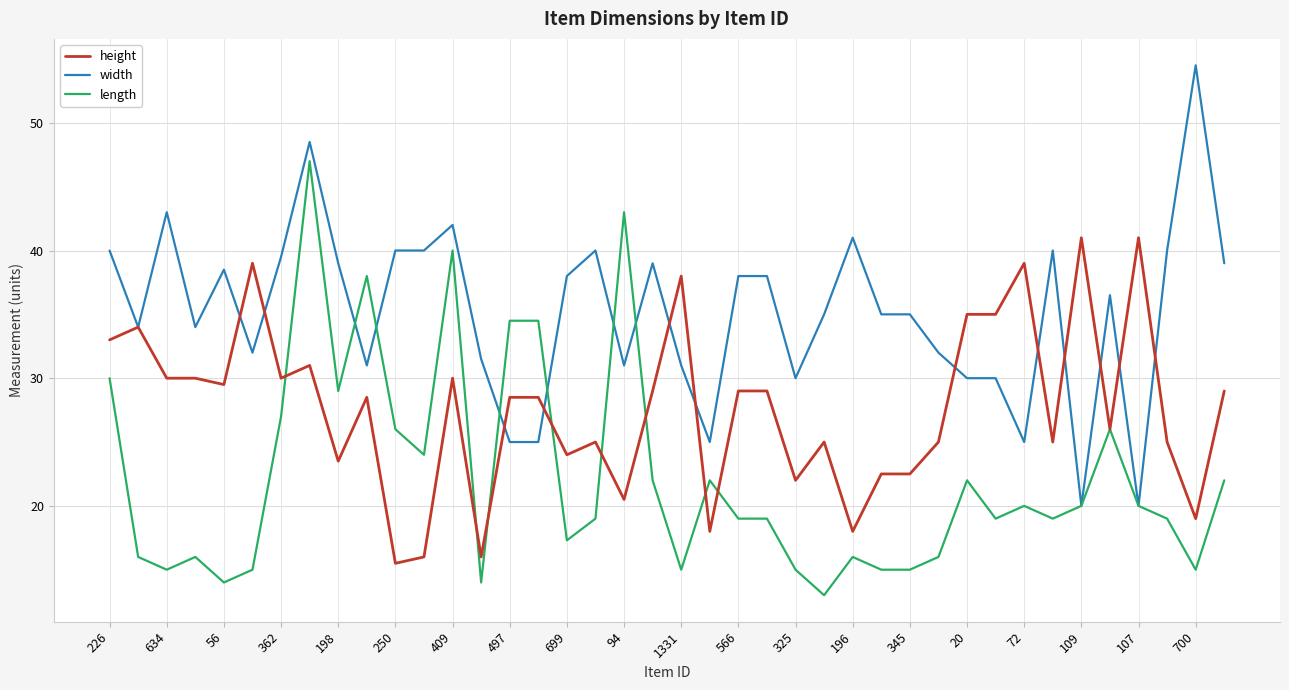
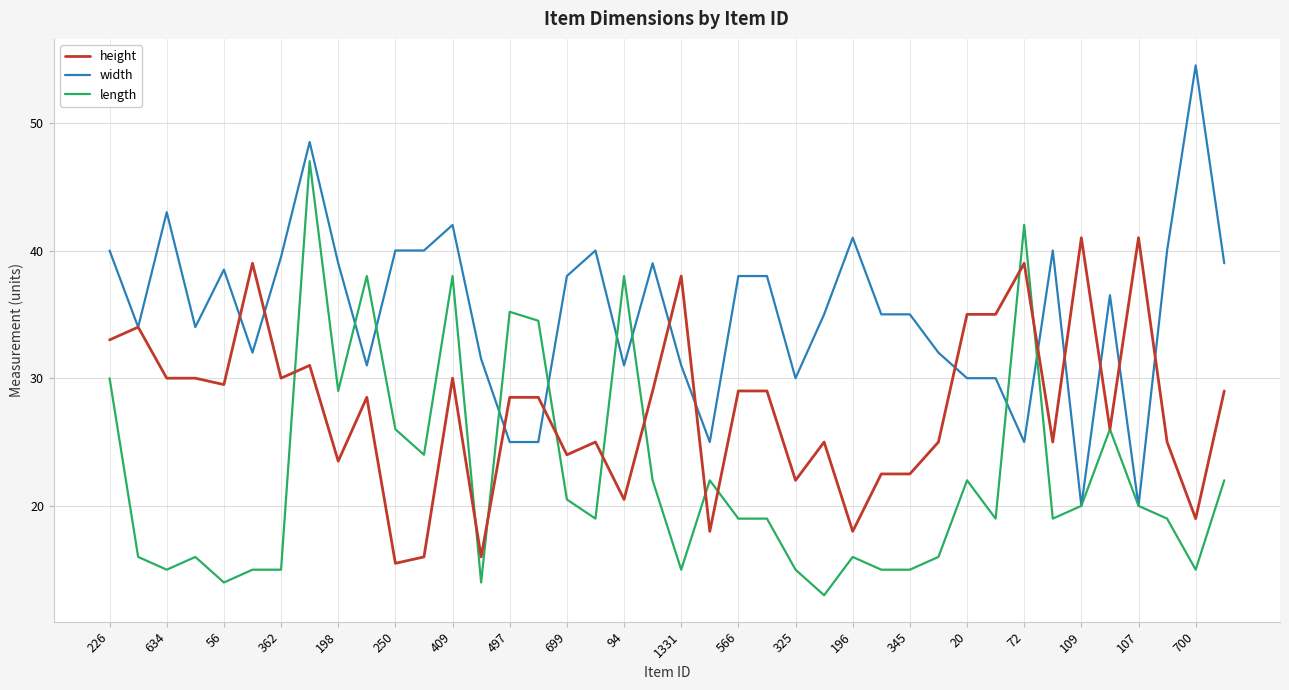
length, 362: 27 -> 15
length, 409: 40 -> 38
length, 497: 34.5 -> 35.2
length, 699: 17.3 -> 20.5
length, 94: 43 -> 38
length, 72: 20 -> 42
